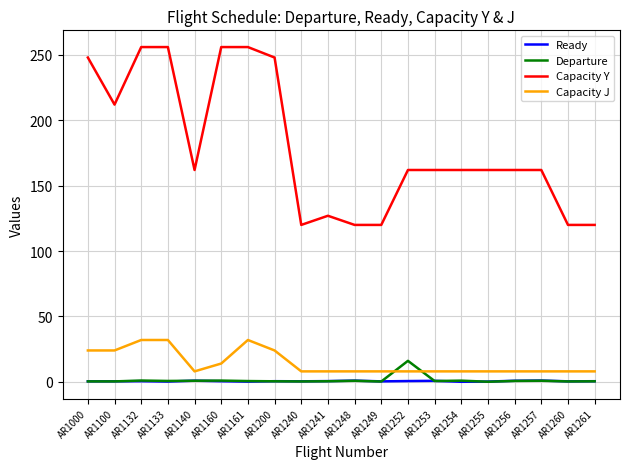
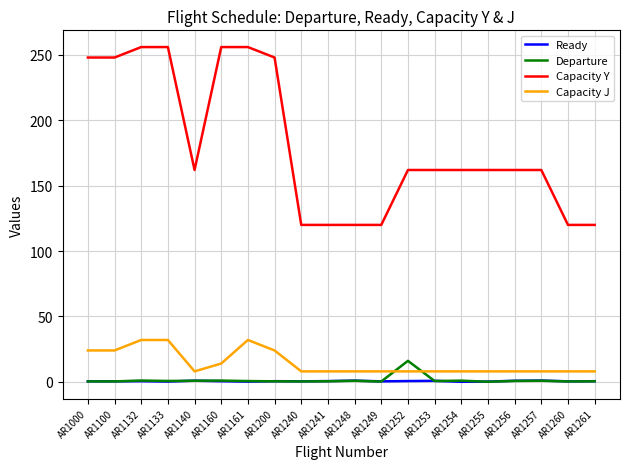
Capacity Y, AR1100: 212 -> 248
Capacity Y, AR1241: 127 -> 120
